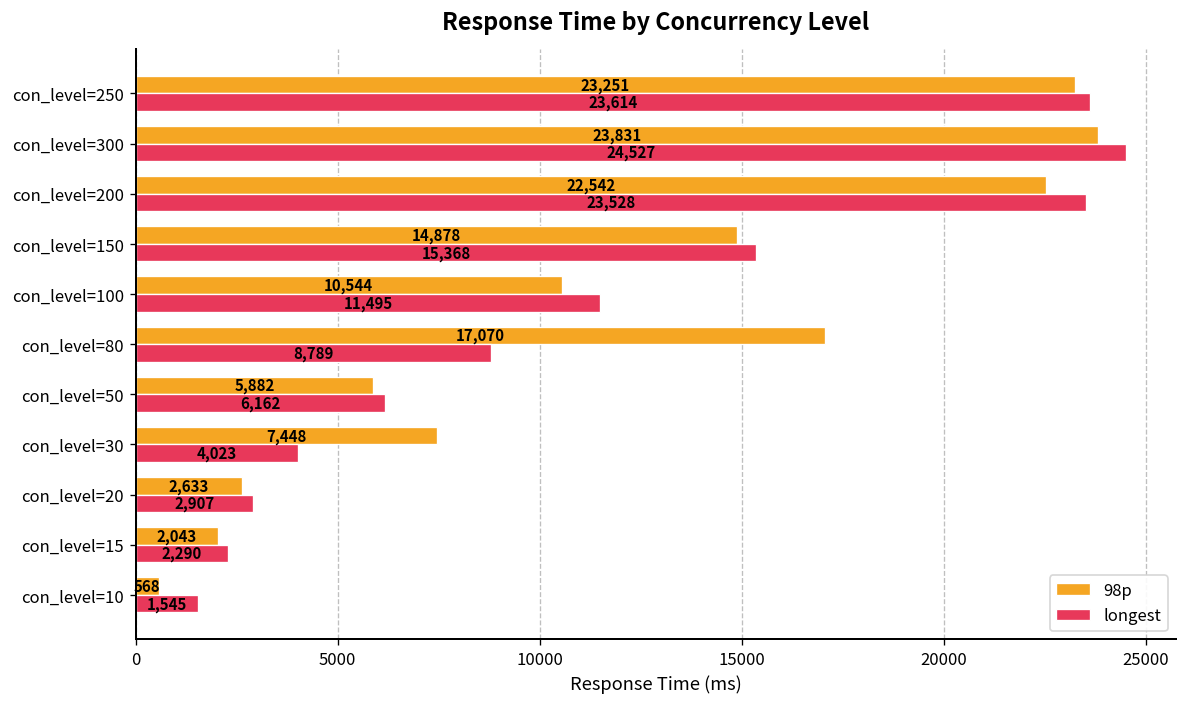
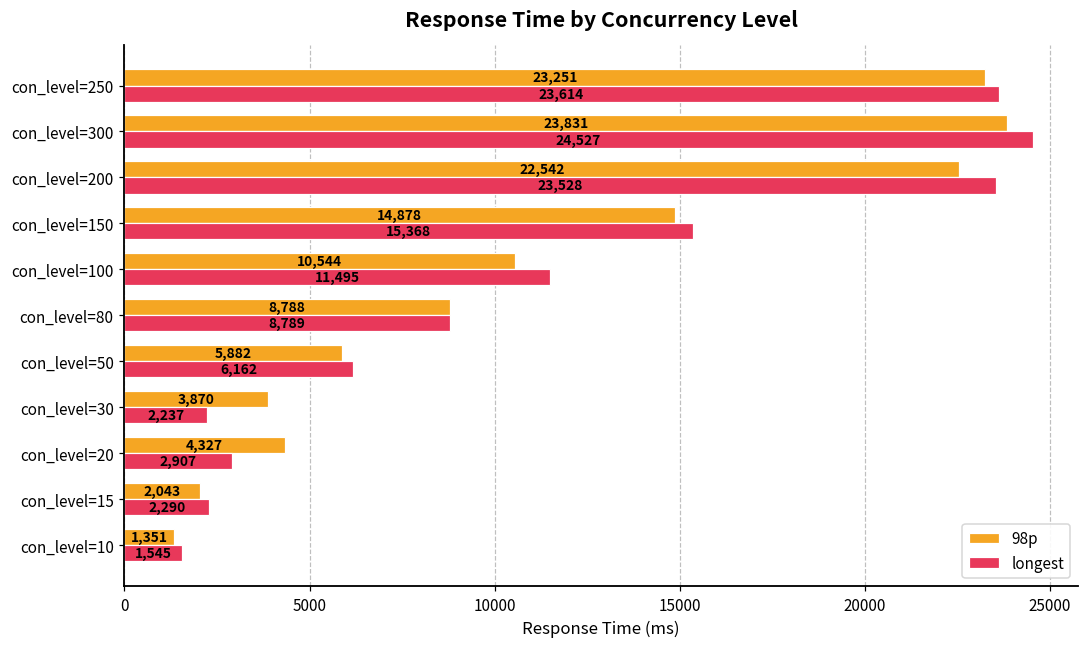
98p, con_level=80: 17,070 -> 8,788
98p, con_level=30: 7,448 -> 3,870
longest, con_level=30: 4,023 -> 2,237
98p, con_level=20: 2,633 -> 4,327
98p, con_level=10: 568 -> 1,351
